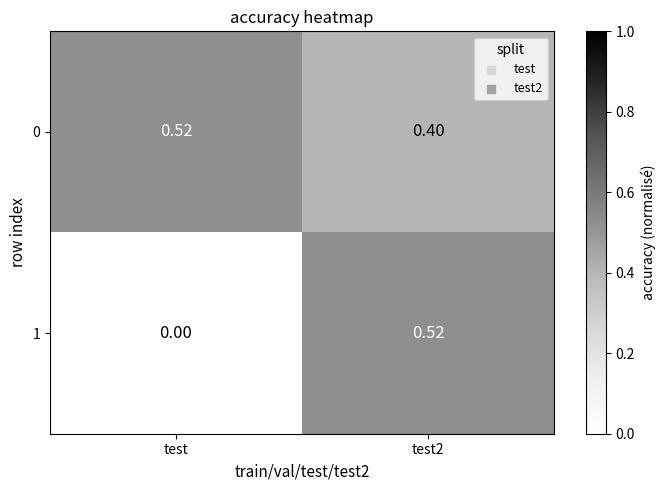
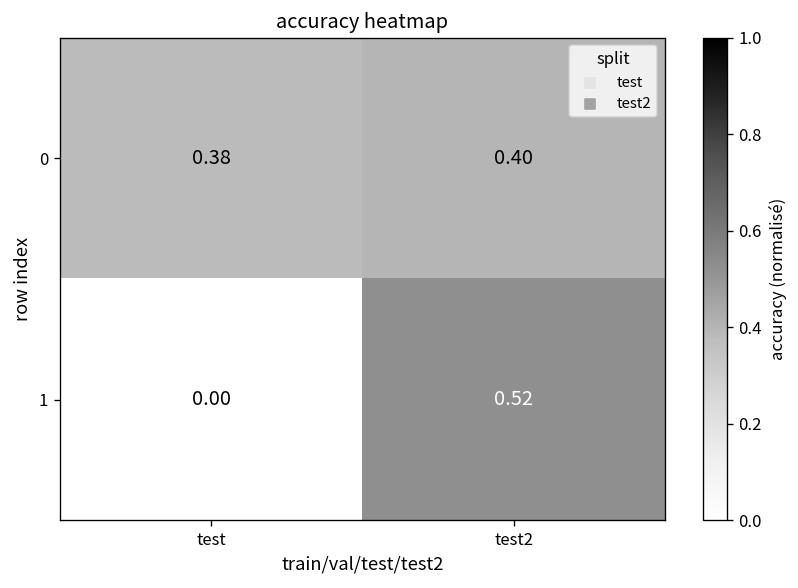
0, test: 0.52 -> 0.38
